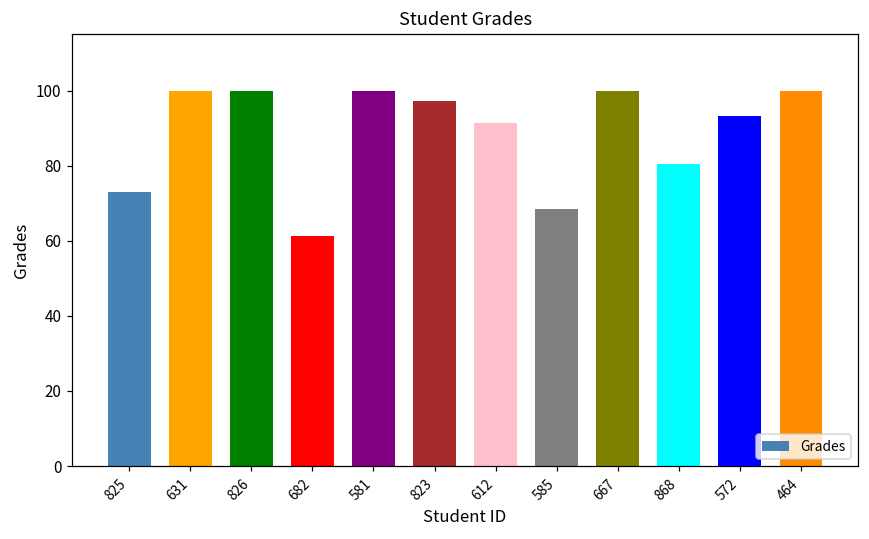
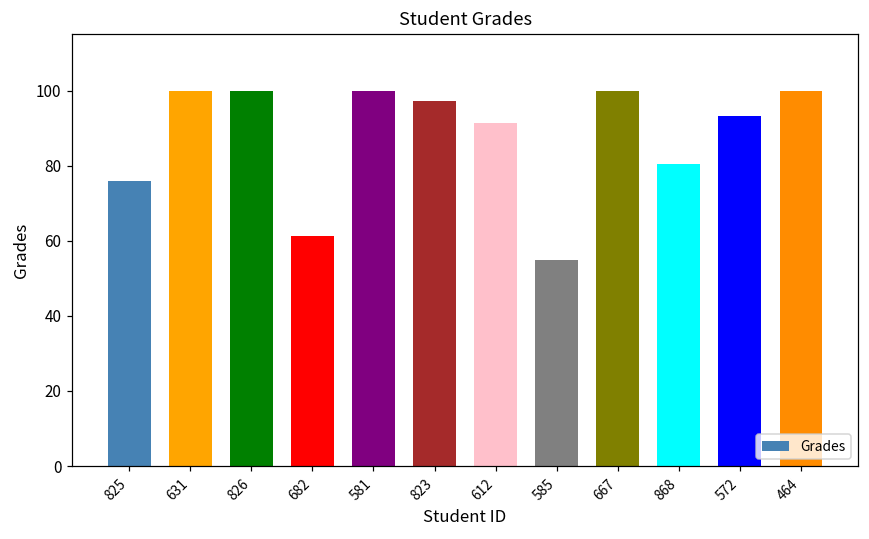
825: 73 -> 76
585: 69 -> 55
